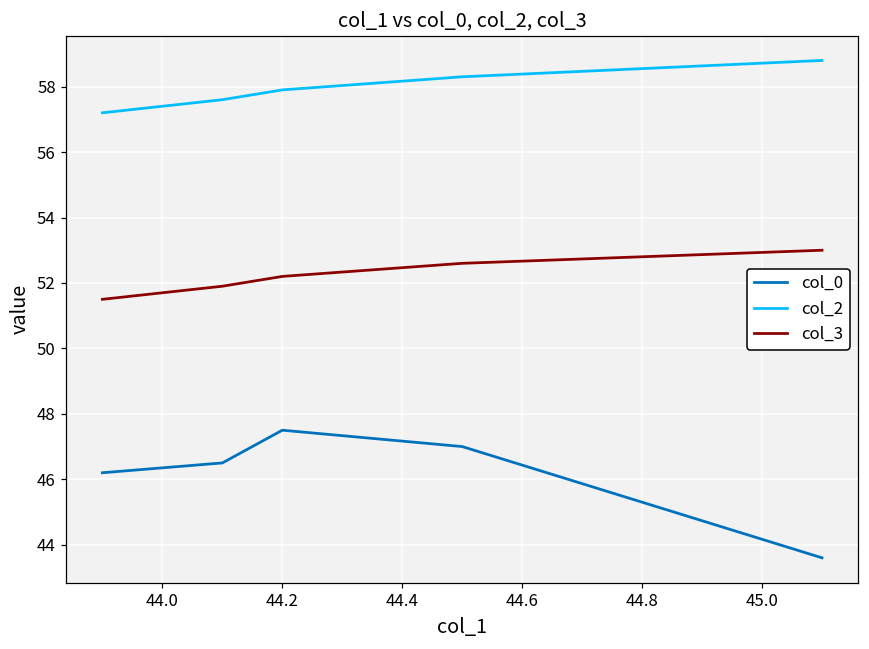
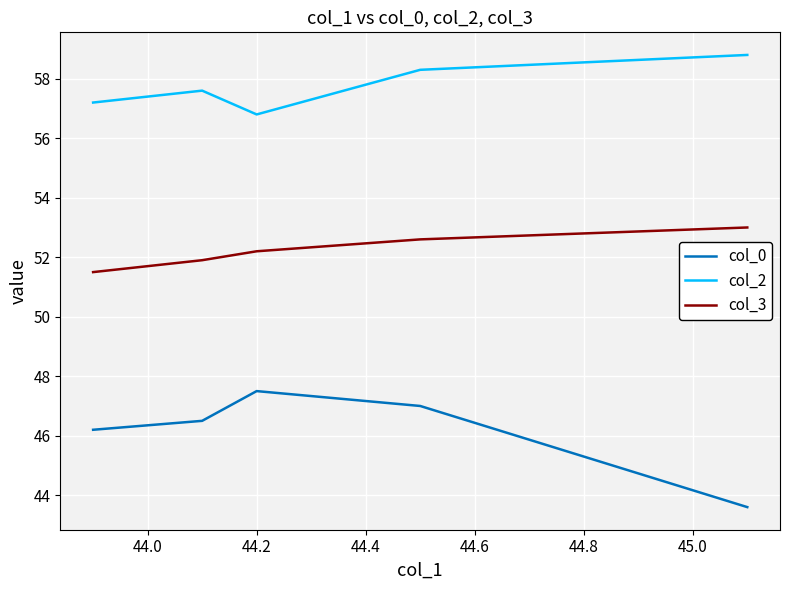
col_2, 44.2: 57.9 -> 56.8
